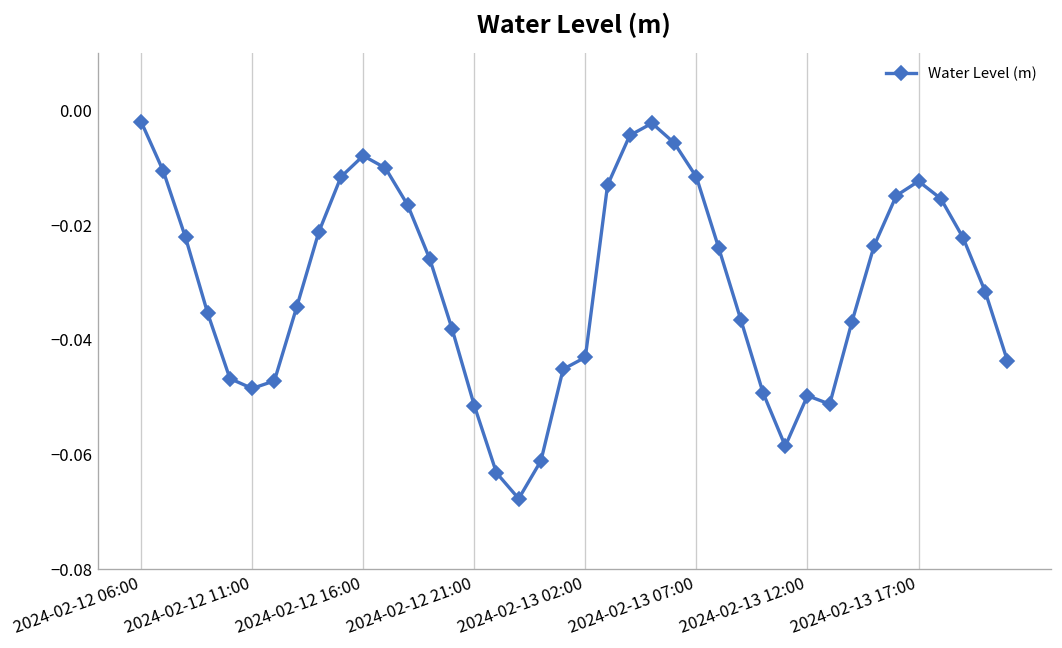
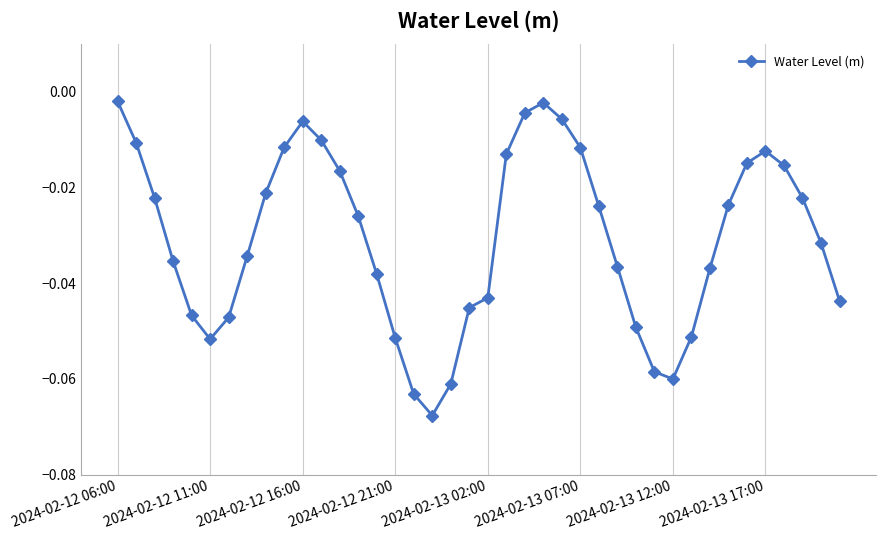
2024-02-12 11:00: -0.048 -> -0.052
2024-02-12 16:00: -0.008 -> -0.006
2024-02-13 12:00: -0.050 -> -0.060
